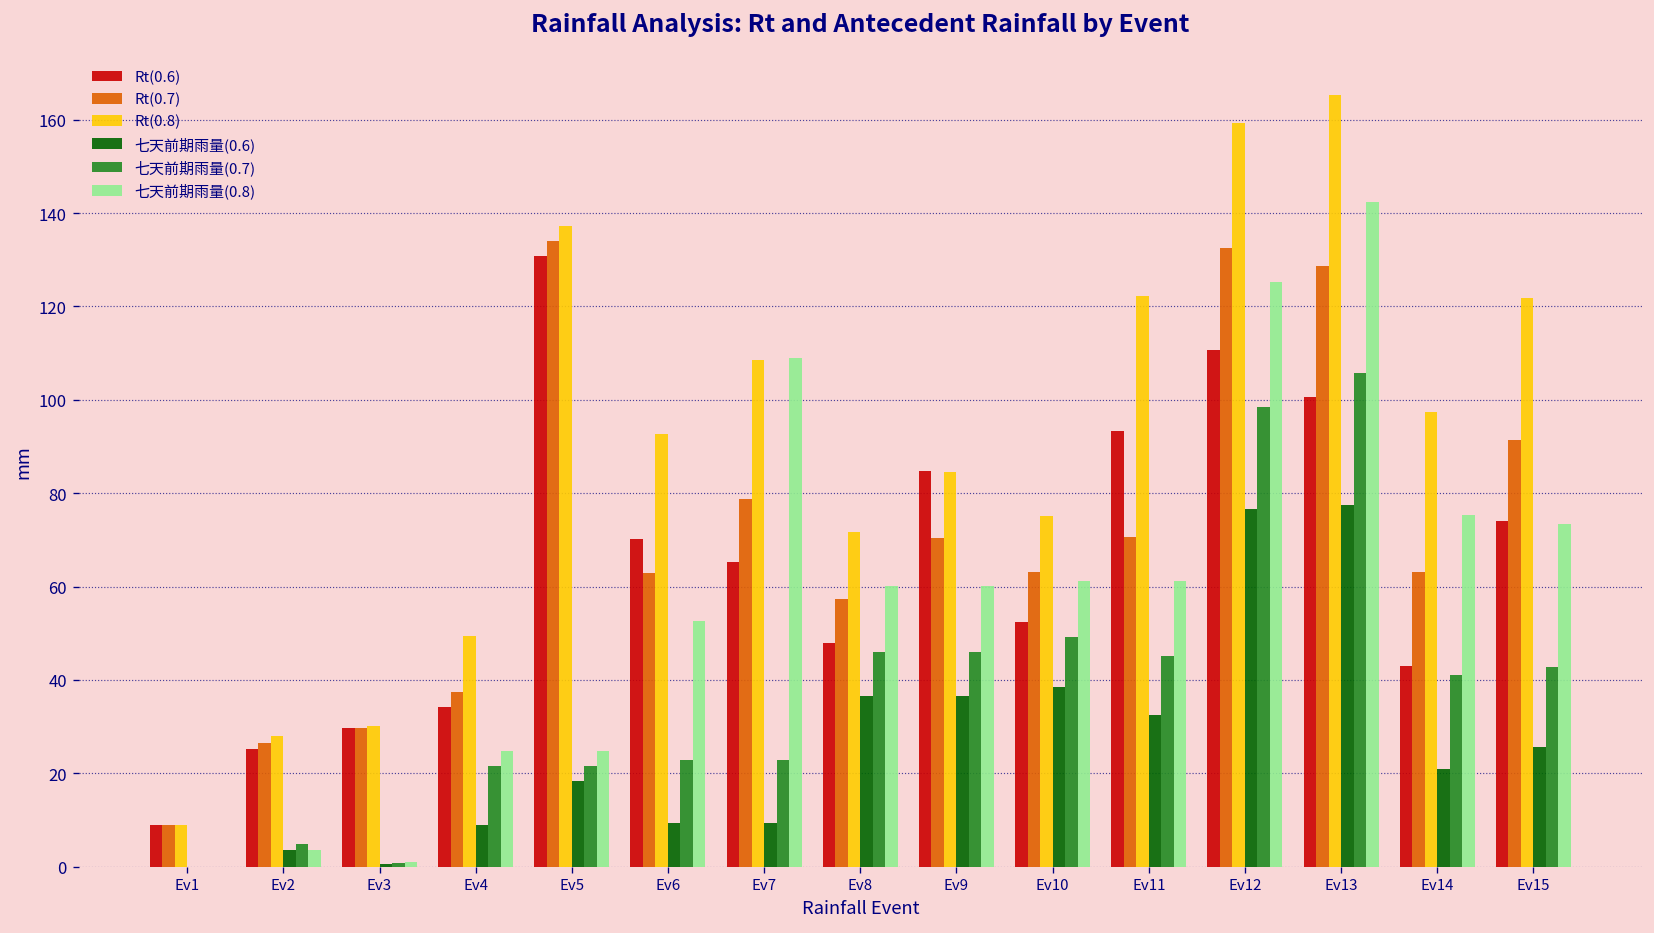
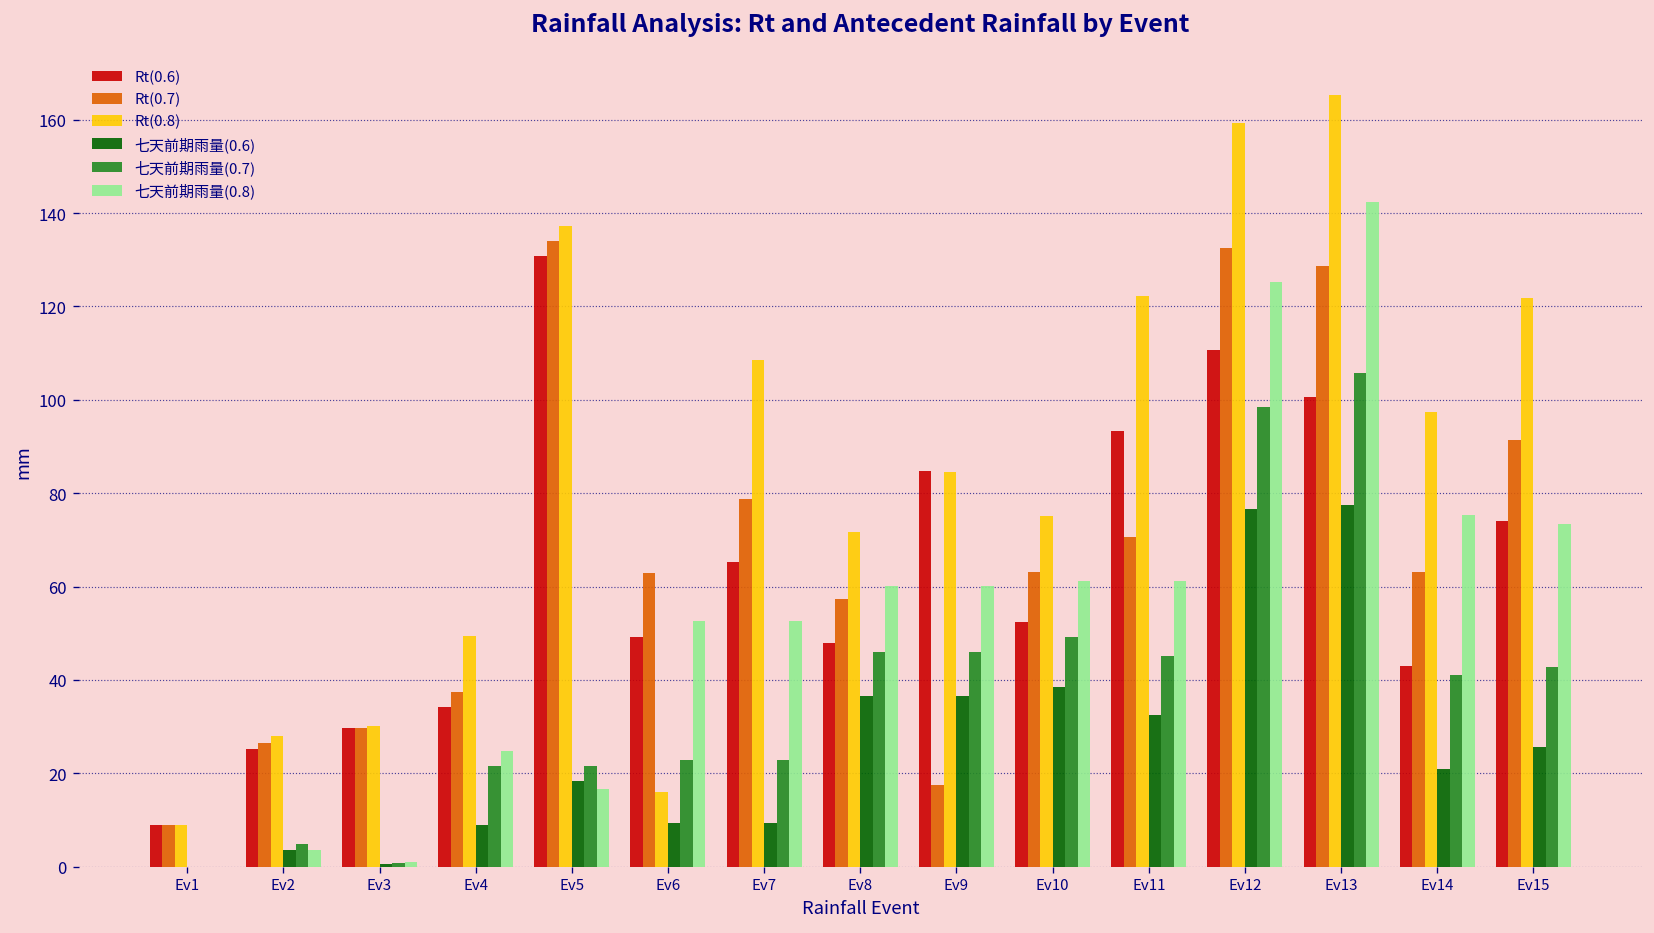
七天前期雨量(0.8), Ev5: 25 -> 17
Rt(0.6), Ev6: 70 -> 49
Rt(0.8), Ev6: 93 -> 16
七天前期雨量(0.8), Ev7: 109 -> 53
Rt(0.7), Ev9: 70 -> 17
